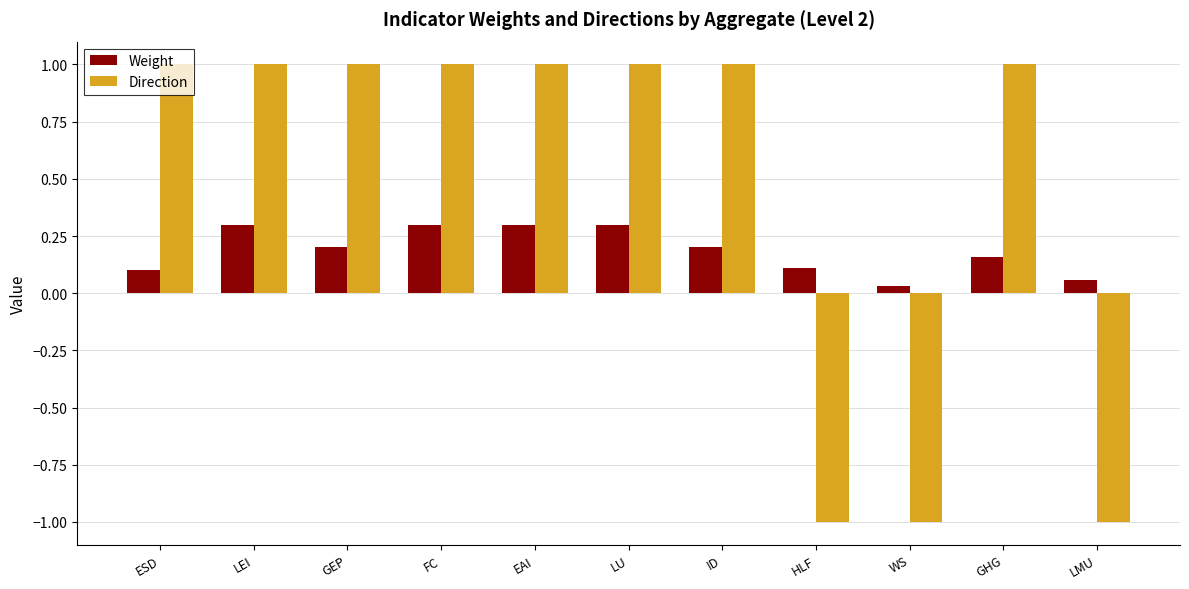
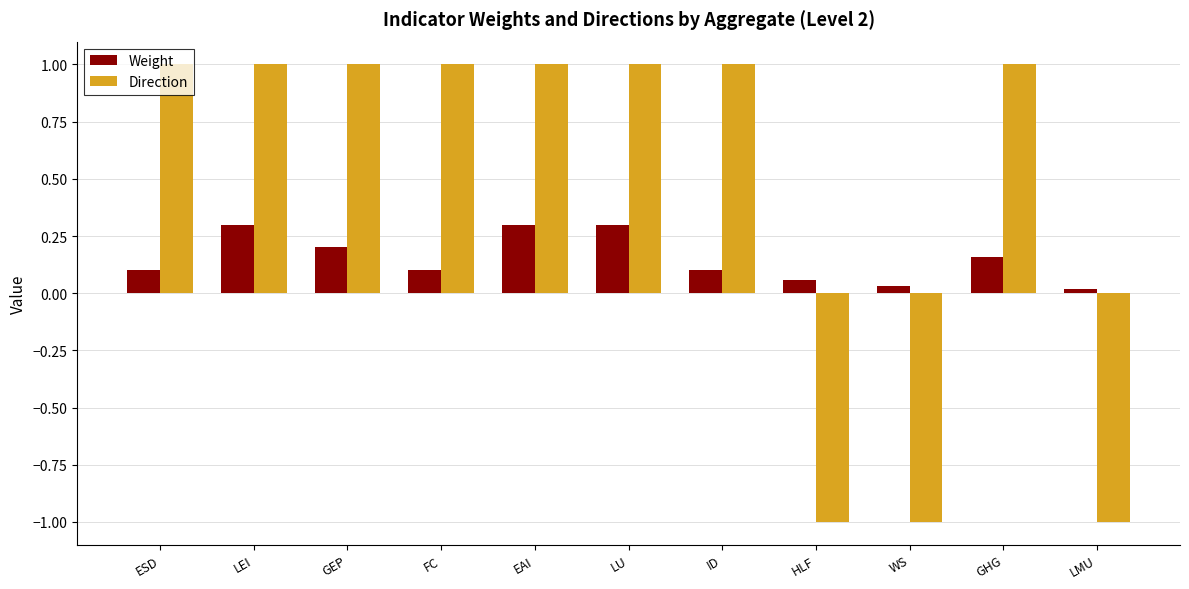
Weight, FC: 0.3 -> 0.1
Weight, ID: 0.2 -> 0.1
Weight, HLF: 0.11 -> 0.06
Weight, LMU: 0.06 -> 0.02
